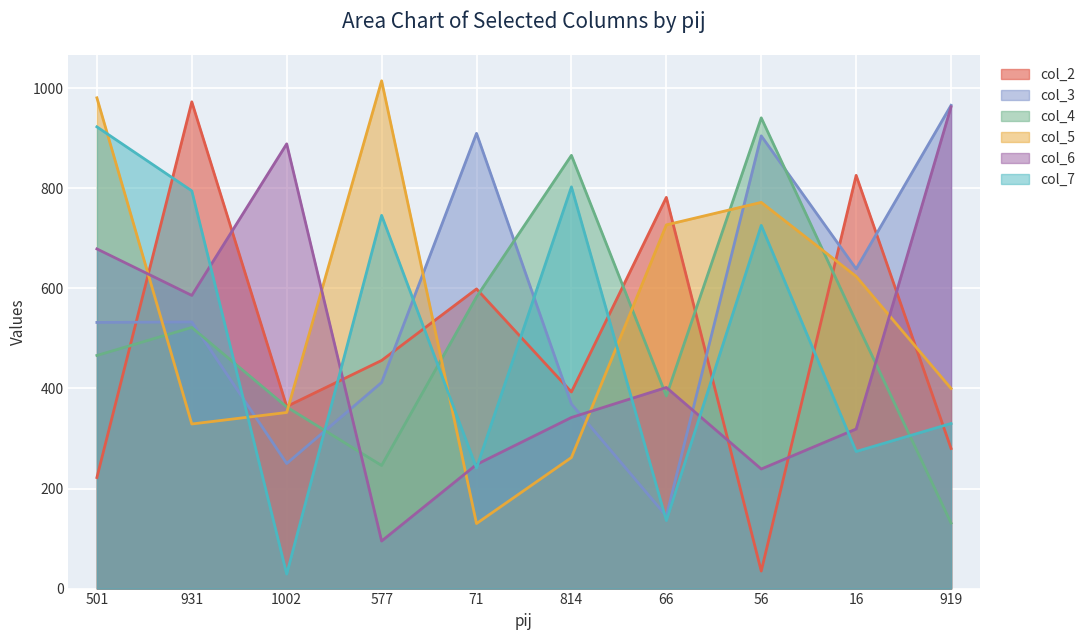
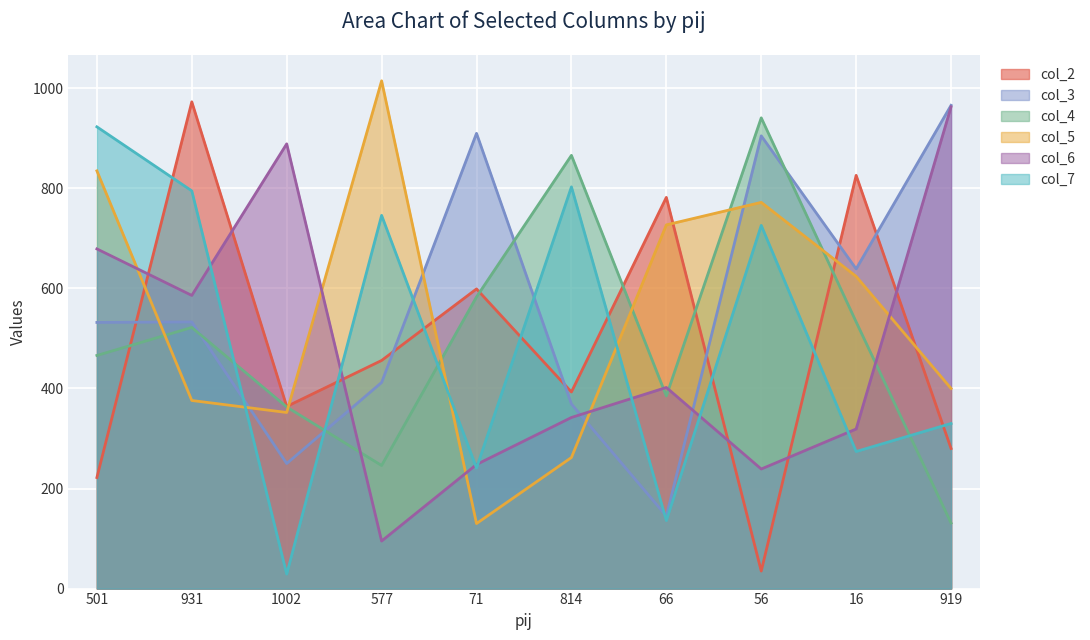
col_5, 501: 980 -> 840
col_5, 931: 330 -> 380
